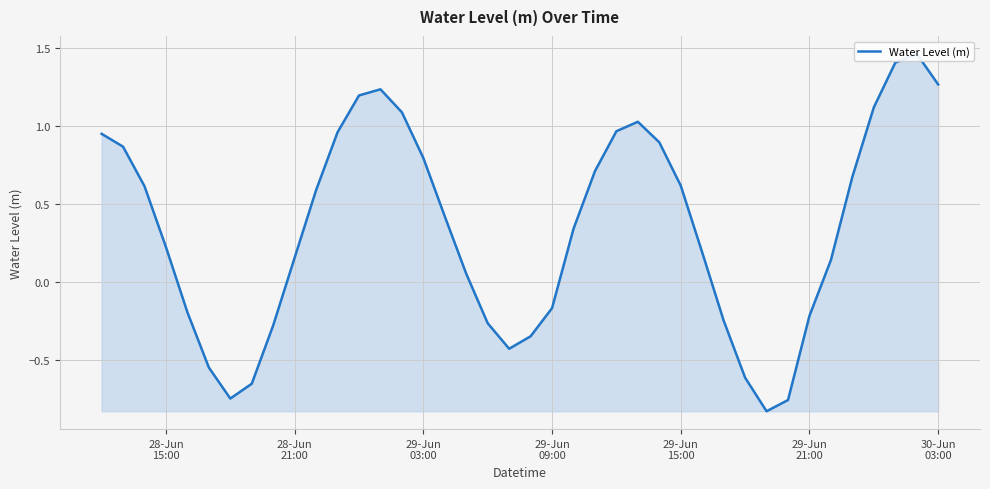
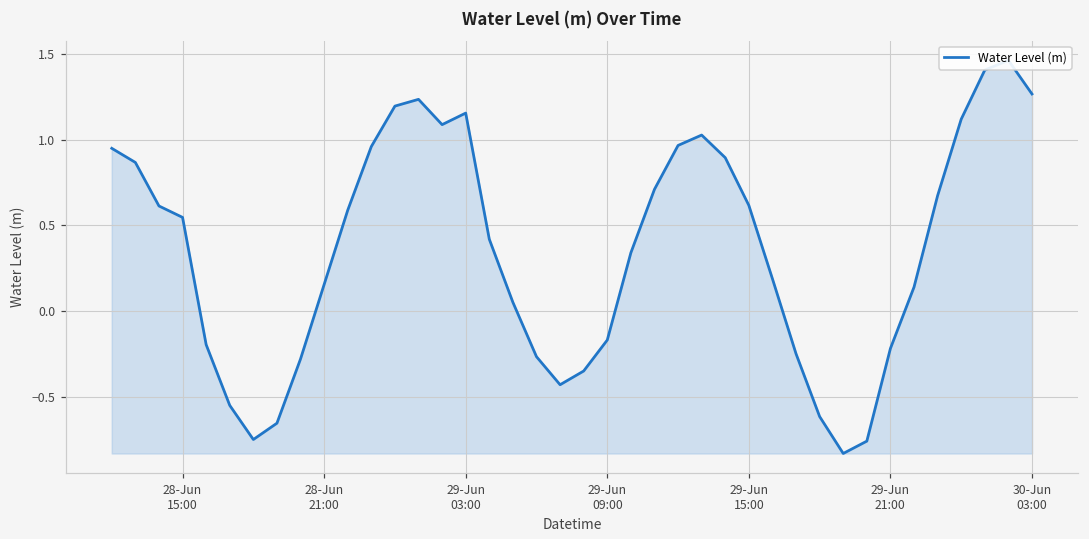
28-Jun 15:00: 0.22 -> 0.55
29-Jun 03:00: 0.79 -> 1.15
